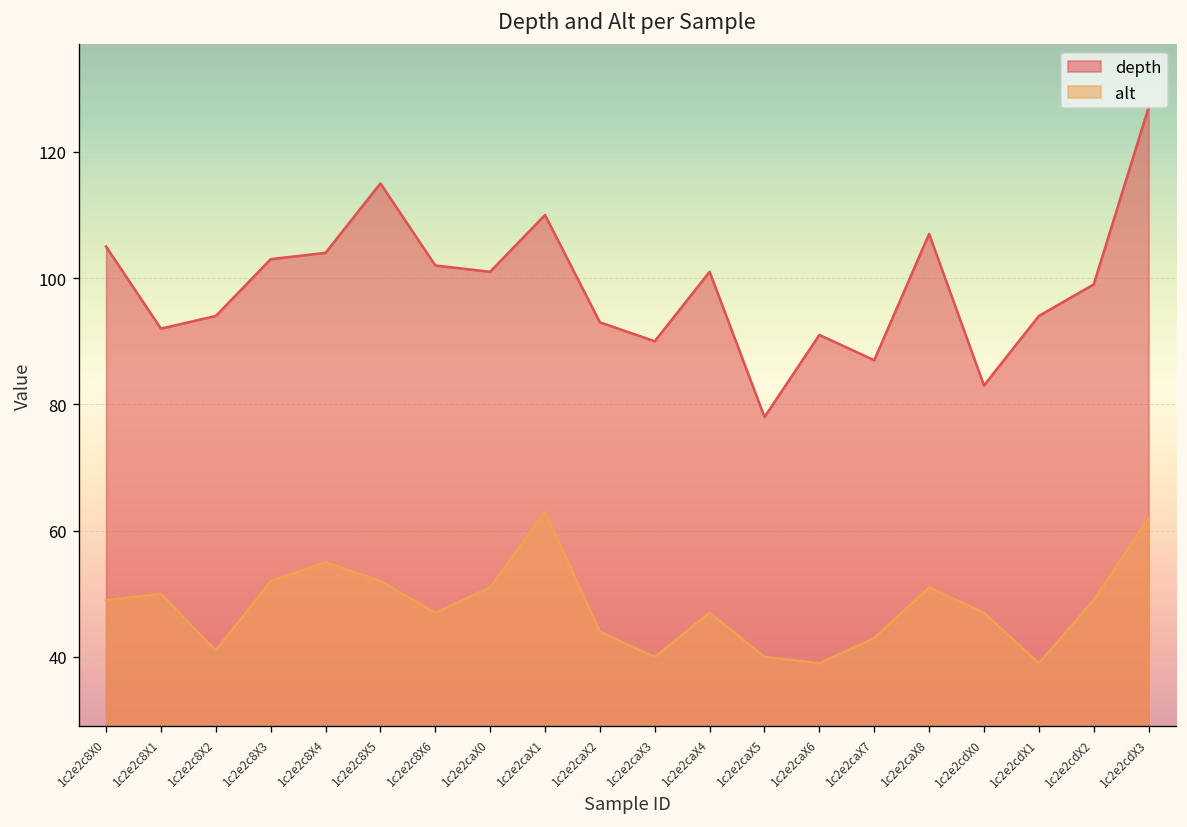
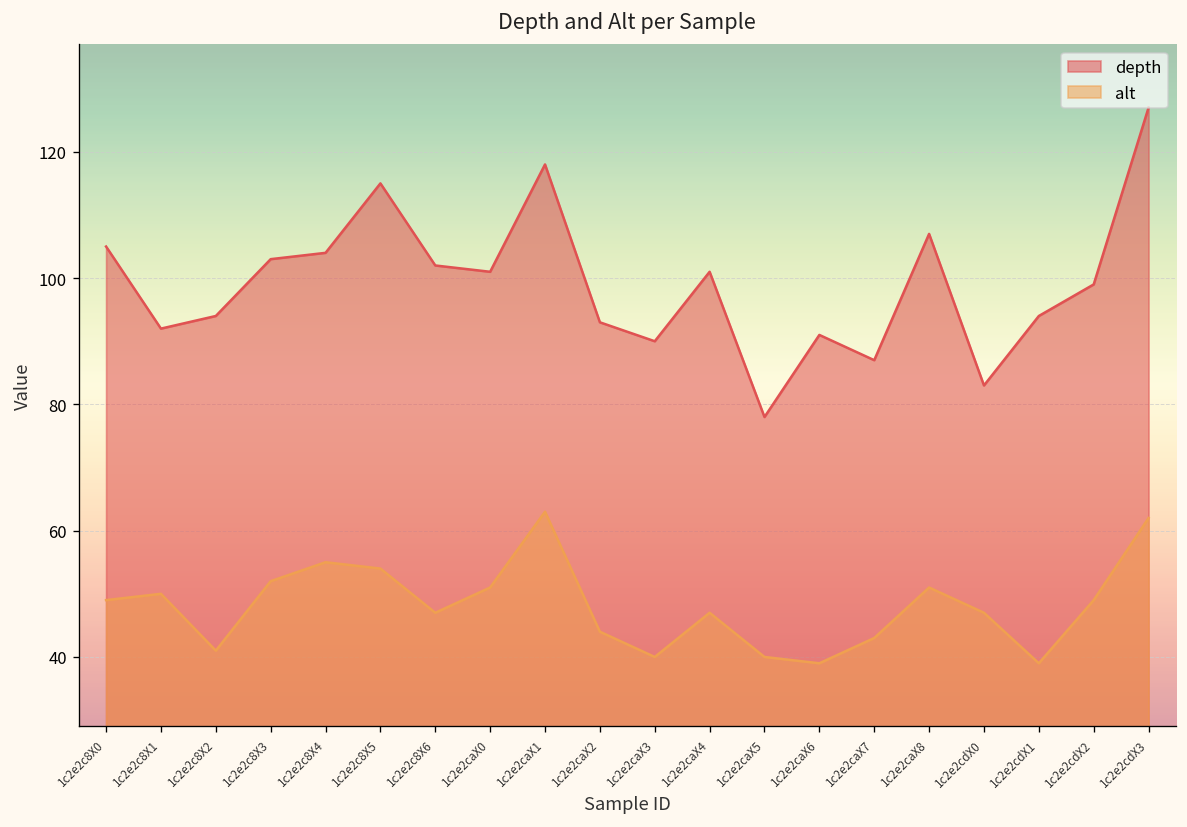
alt, 1c2e2c8X5: 52 -> 54
depth, 1c2e2caX1: 110 -> 118
